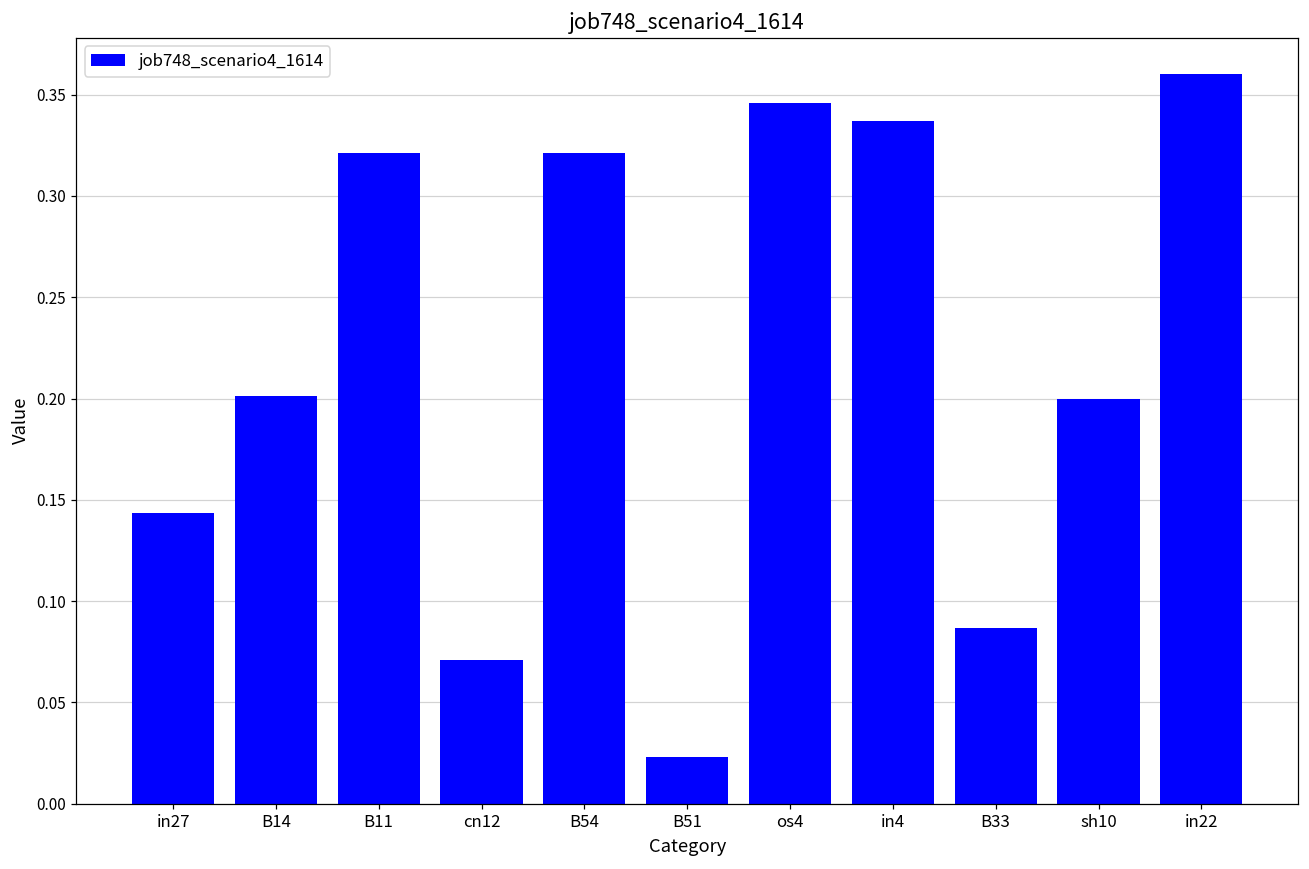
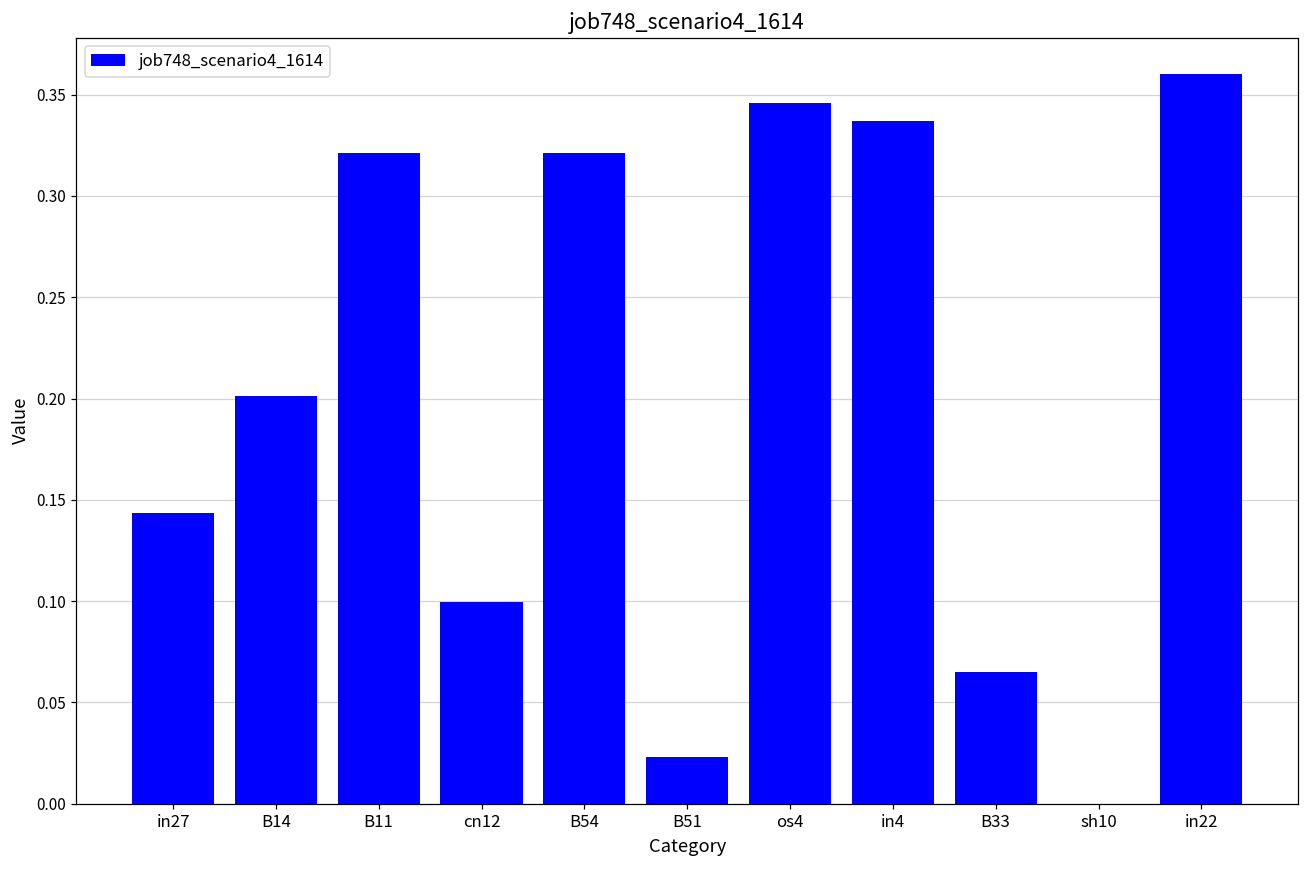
cn12: 0.071 -> 0.100
B33: 0.087 -> 0.065
sh10: 0.2 -> 0.0
